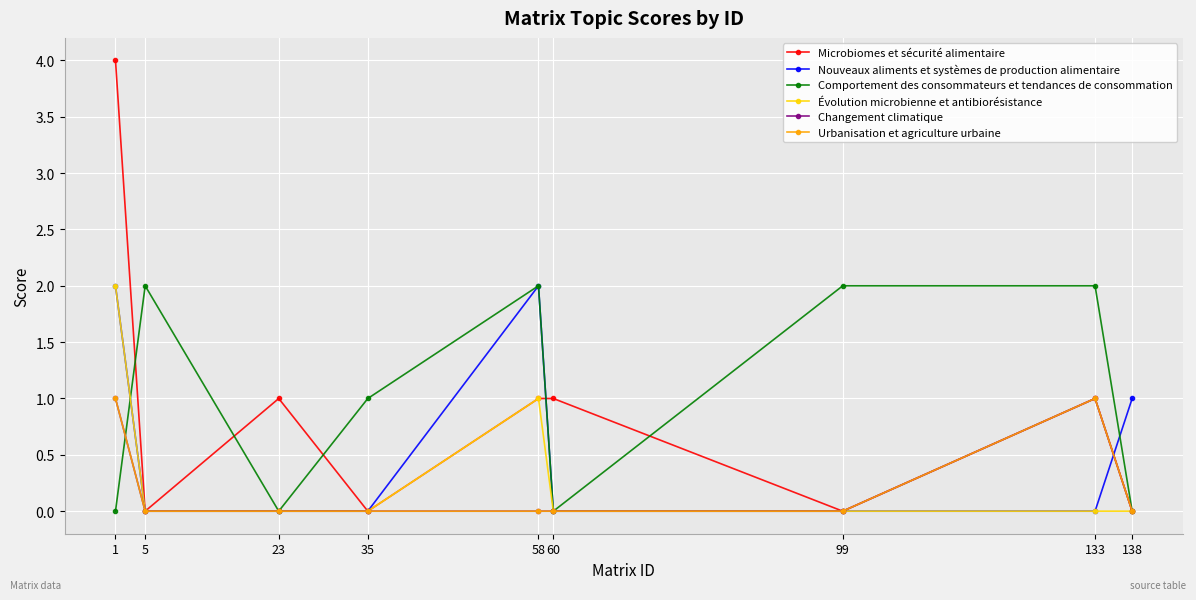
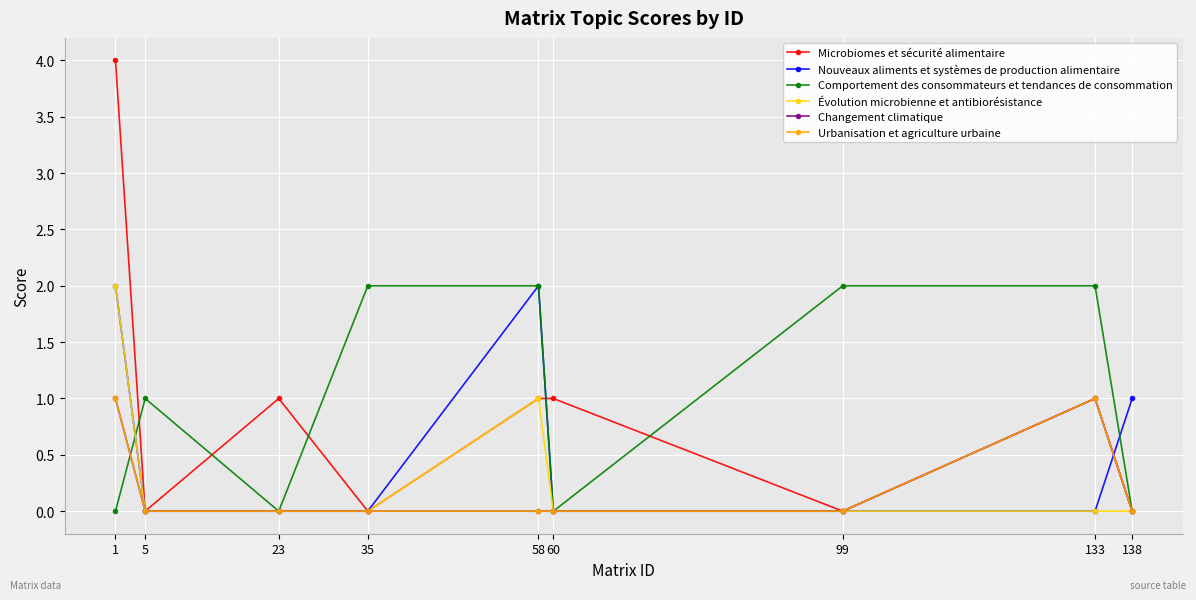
Comportement des consommateurs et tendances de consommation, 5: 2 -> 1
Comportement des consommateurs et tendances de consommation, 35: 1 -> 2
